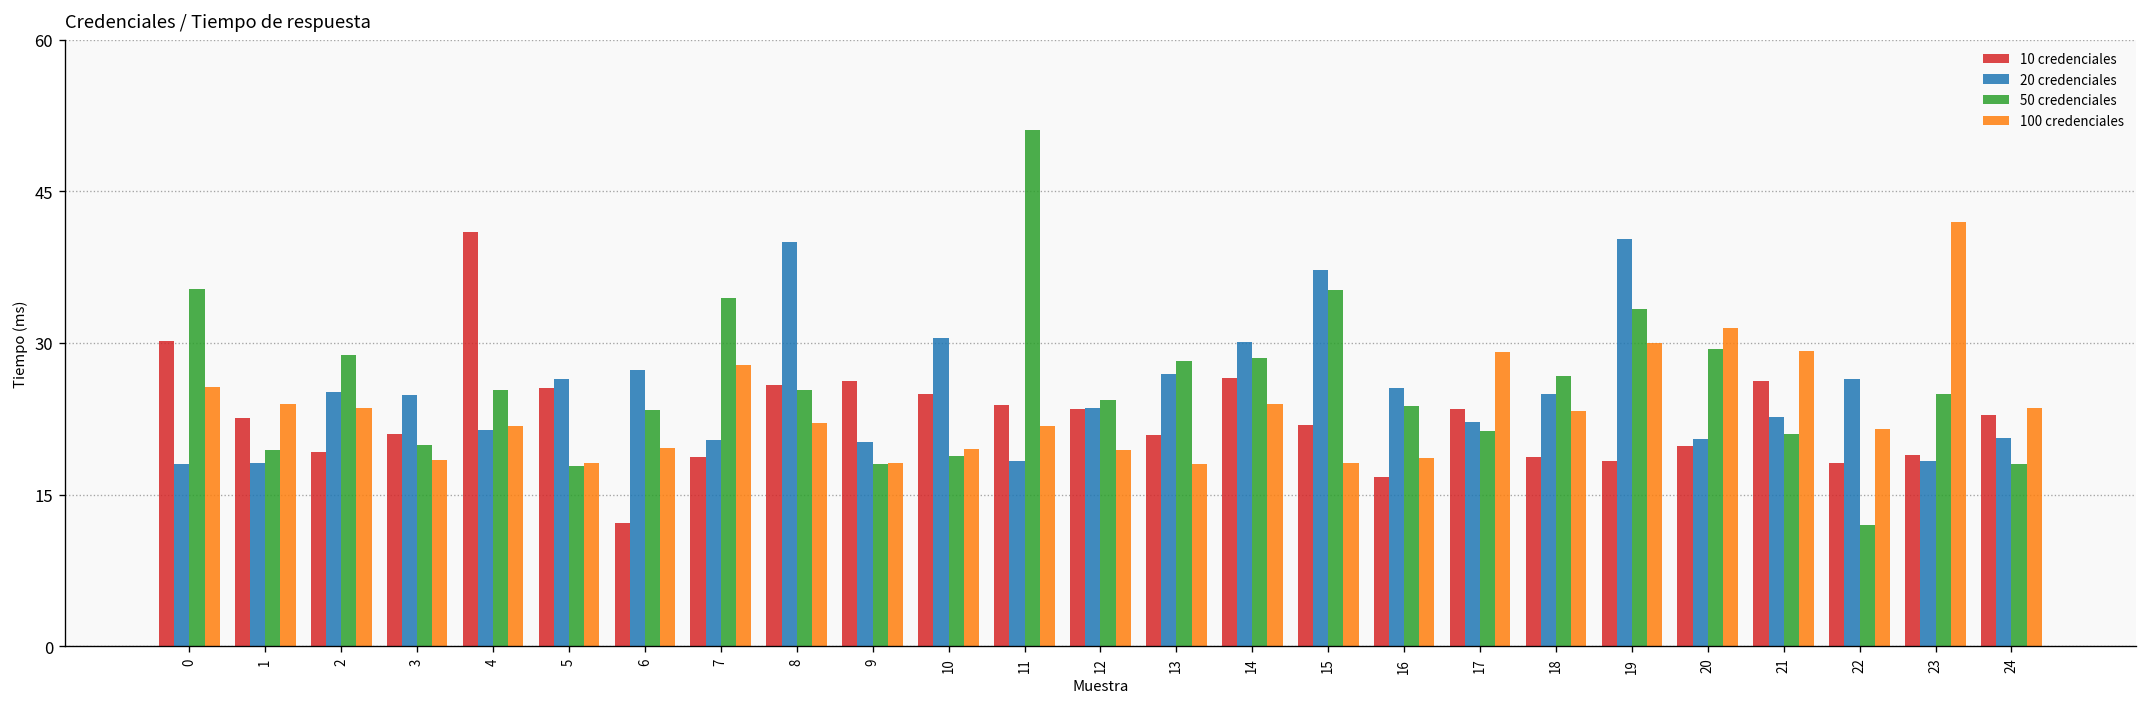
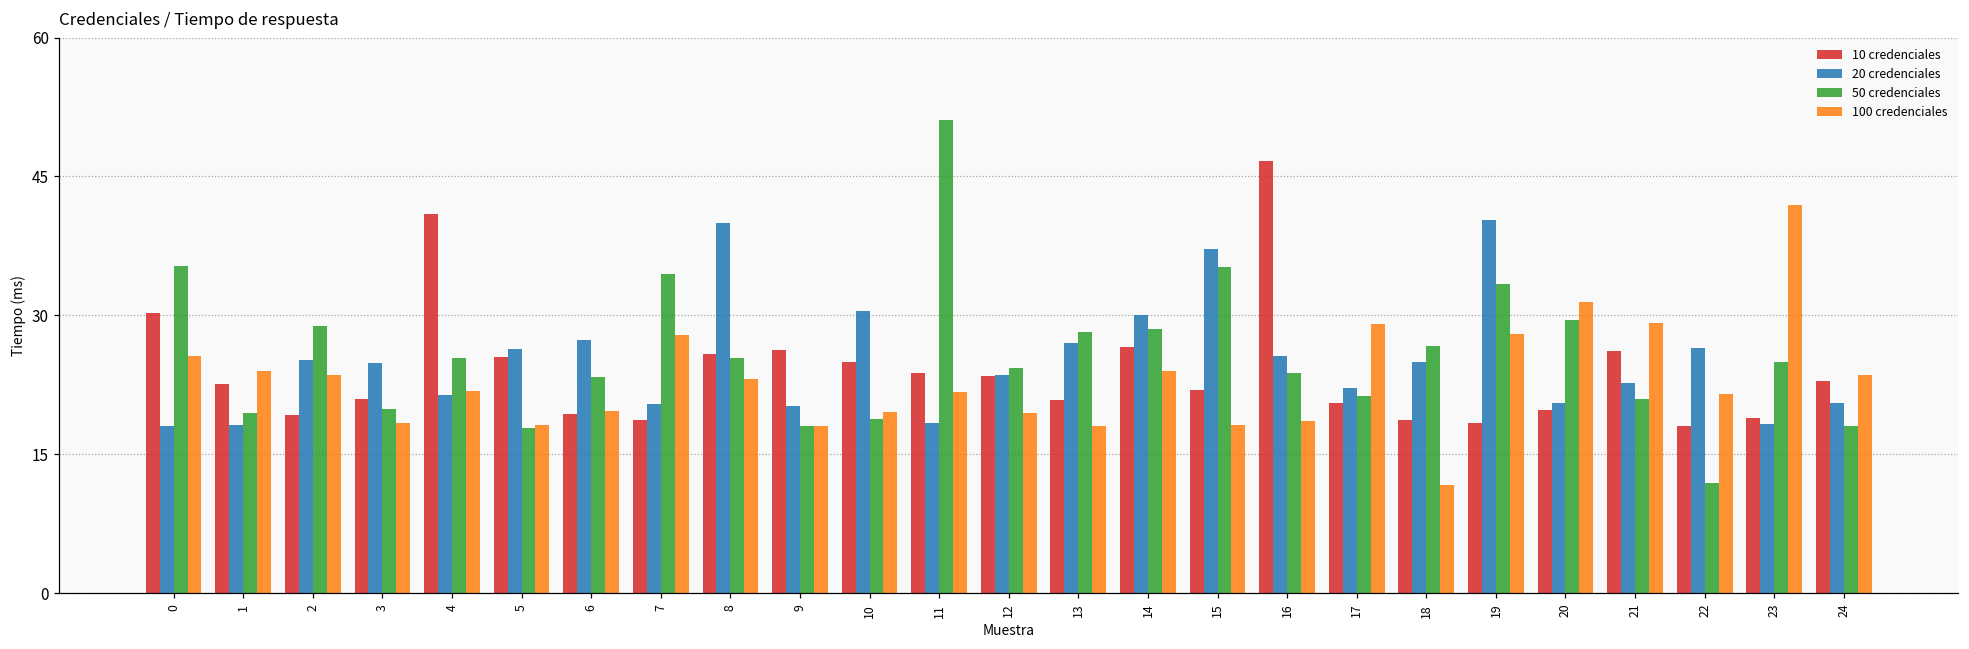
10 credenciales, 6: 12 -> 19
100 credenciales, 8: 22 -> 23
10 credenciales, 16: 17 -> 47
10 credenciales, 17: 23 -> 21
100 credenciales, 18: 23 -> 12
100 credenciales, 19: 30 -> 28
